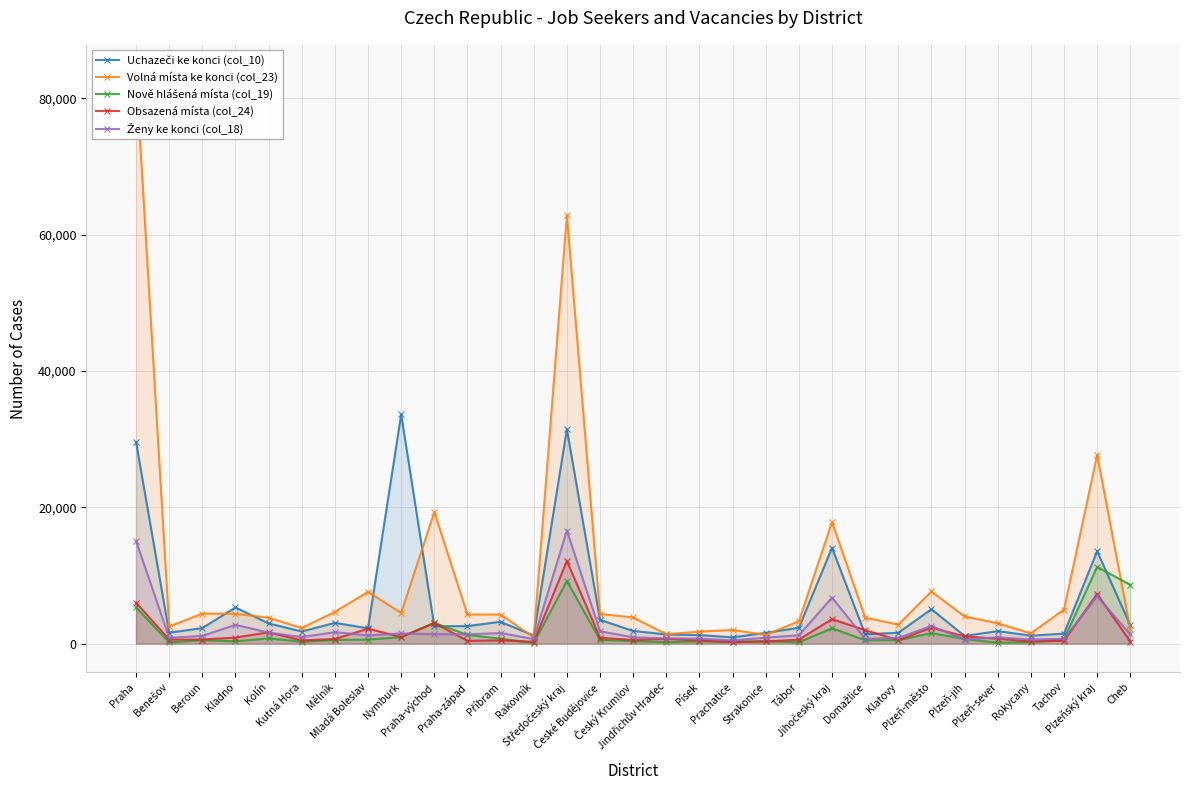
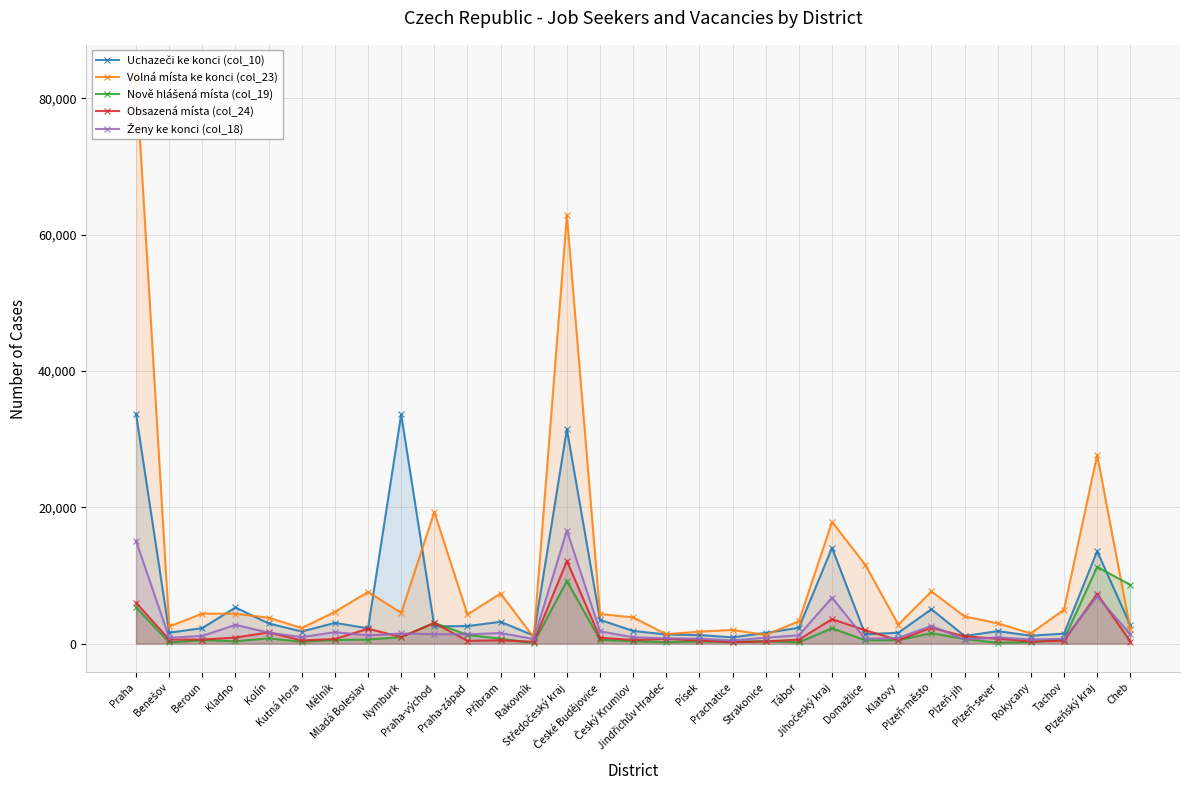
Uchazeči ke konci (col_10), Praha: 30,000 -> 34,000
Volná místa ke konci (col_23), Příbram: 4,000 -> 7,000
Volná místa ke konci (col_23), Domažlice: 4,000 -> 12,000
